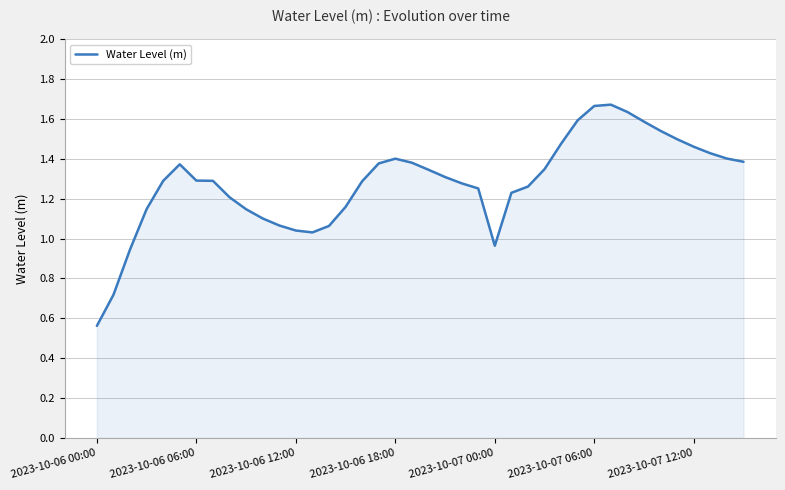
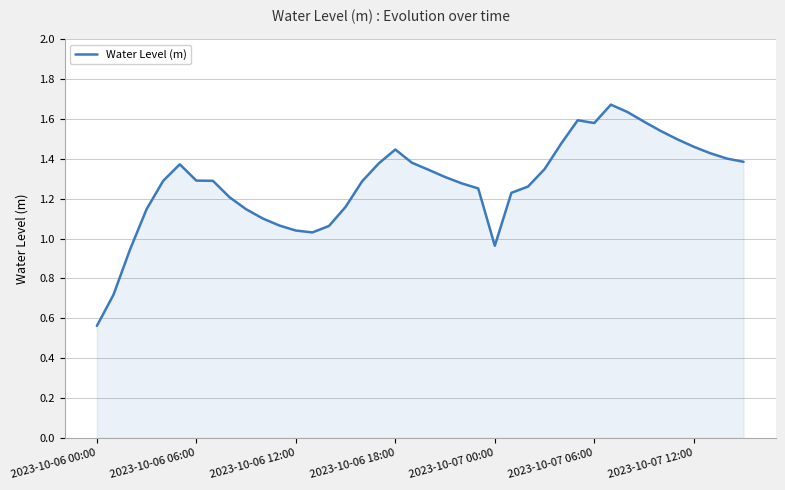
2023-10-06 18:00: 1.40 -> 1.45
2023-10-07 06:00: 1.66 -> 1.58
